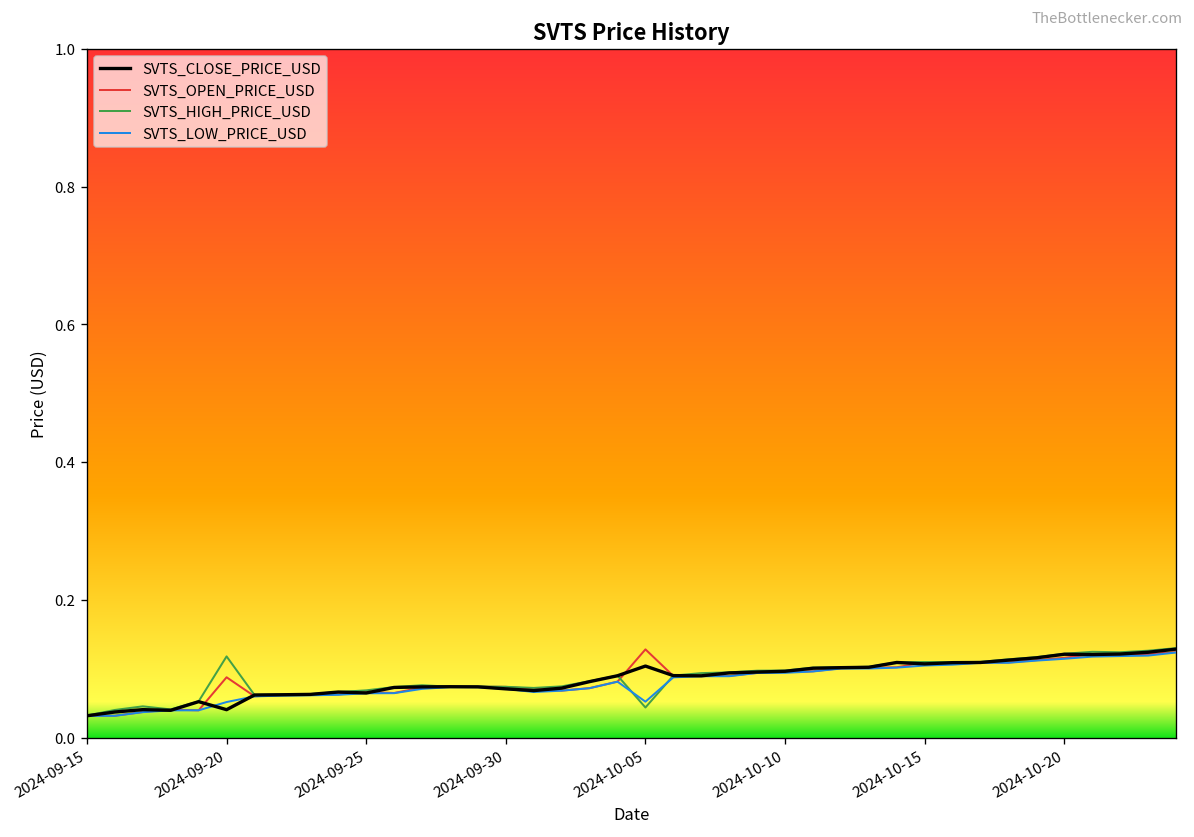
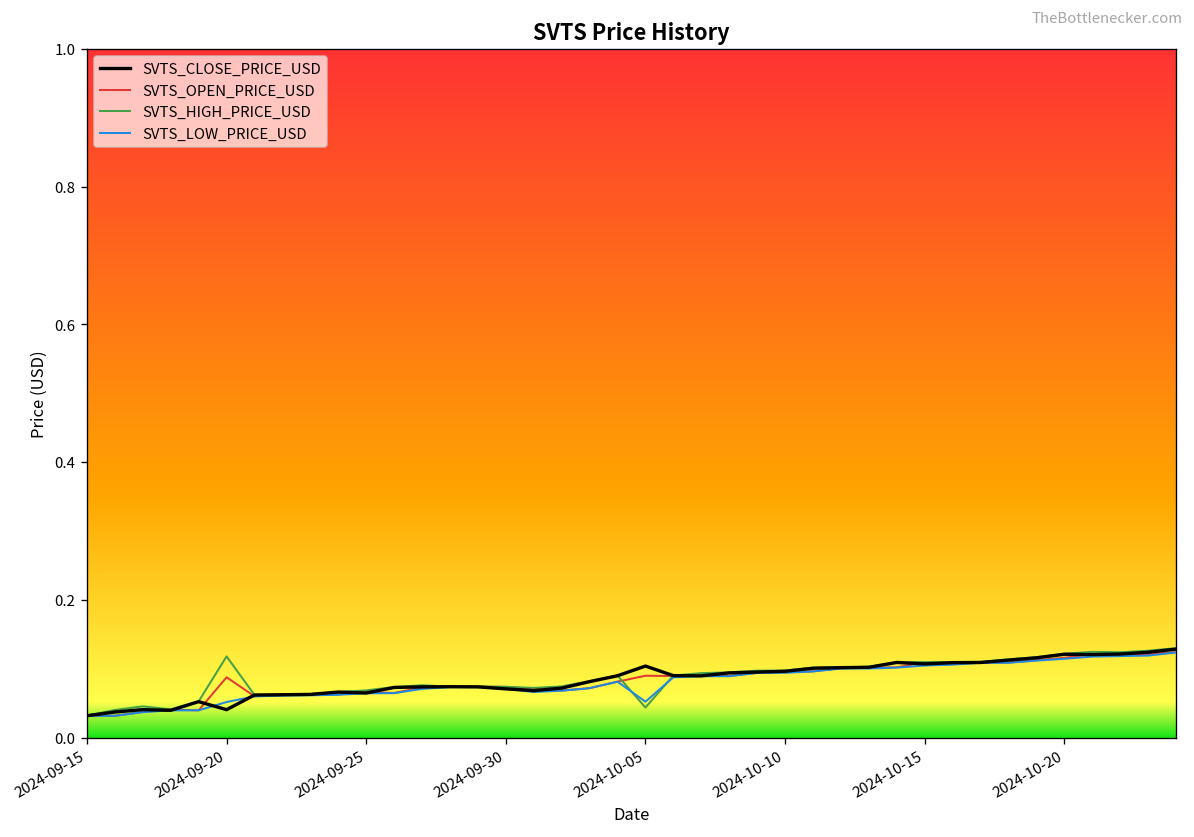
SVTS_OPEN_PRICE_USD, 2024-10-05: 0.13 -> 0.09
